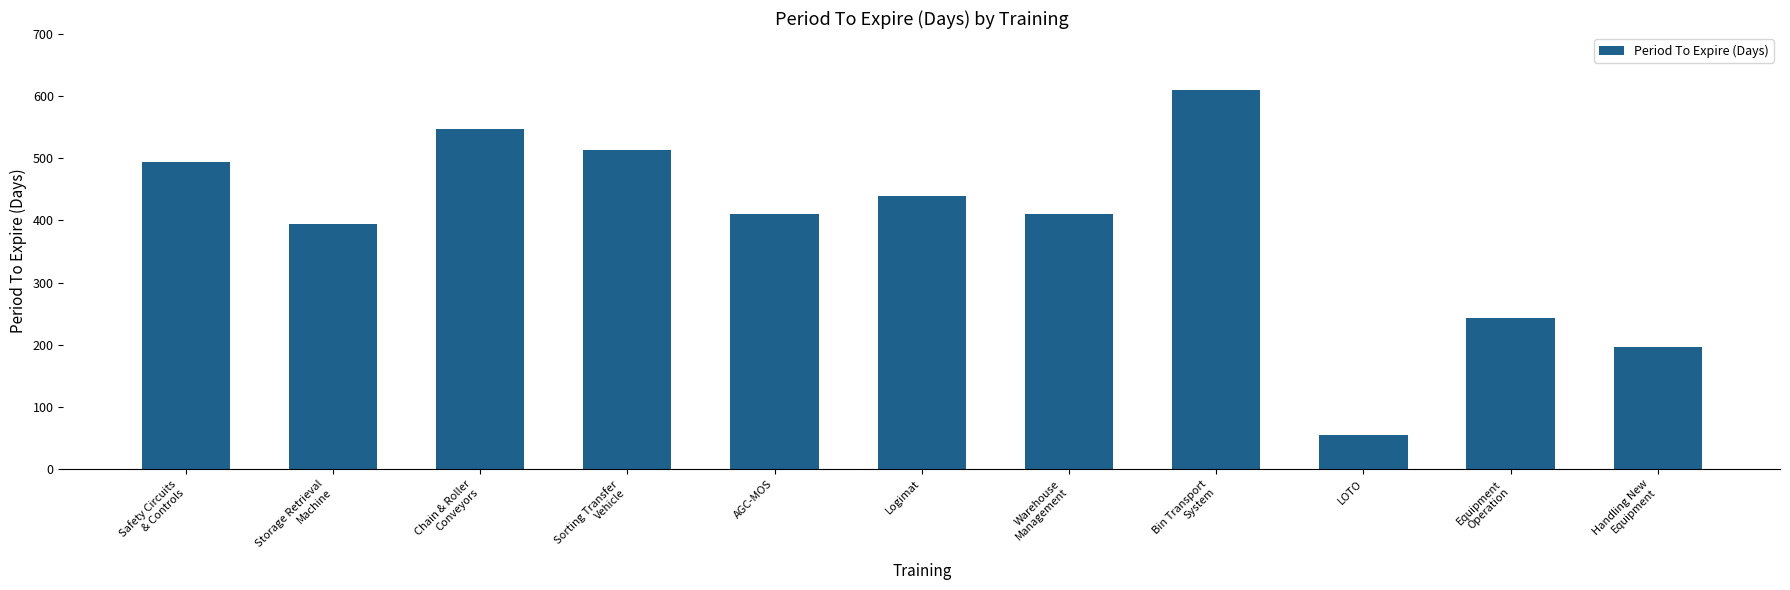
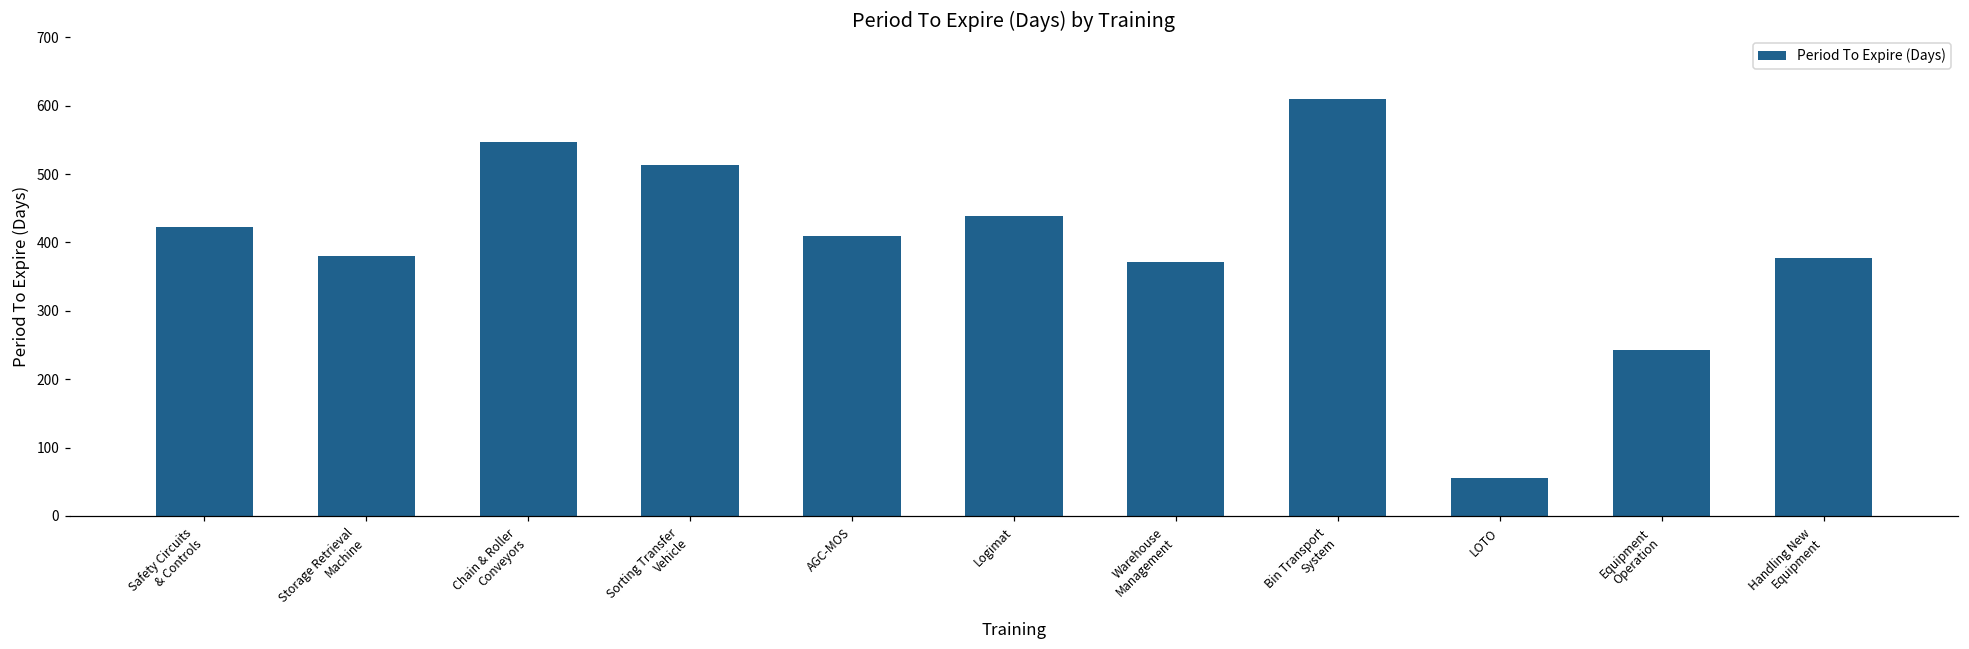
Safety Circuits & Controls: 490 -> 420
Storage Retrieval Machine: 390 -> 380
Warehouse Management: 410 -> 370
Handling New Equipment: 200 -> 380
